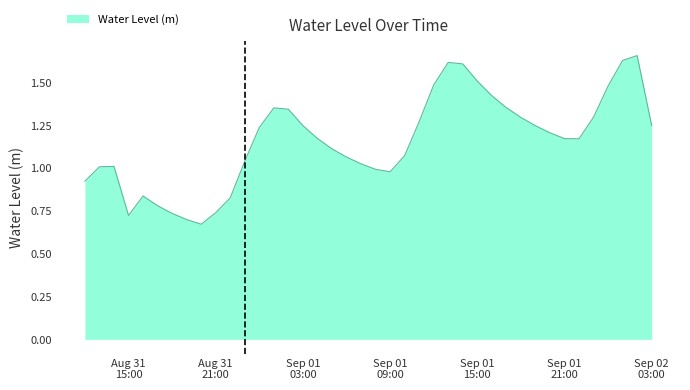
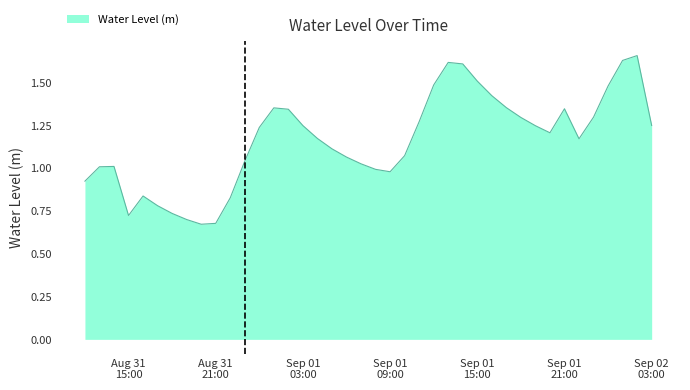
Aug 31 21:00: 0.74 -> 0.68
Sep 01 21:00: 1.17 -> 1.35
